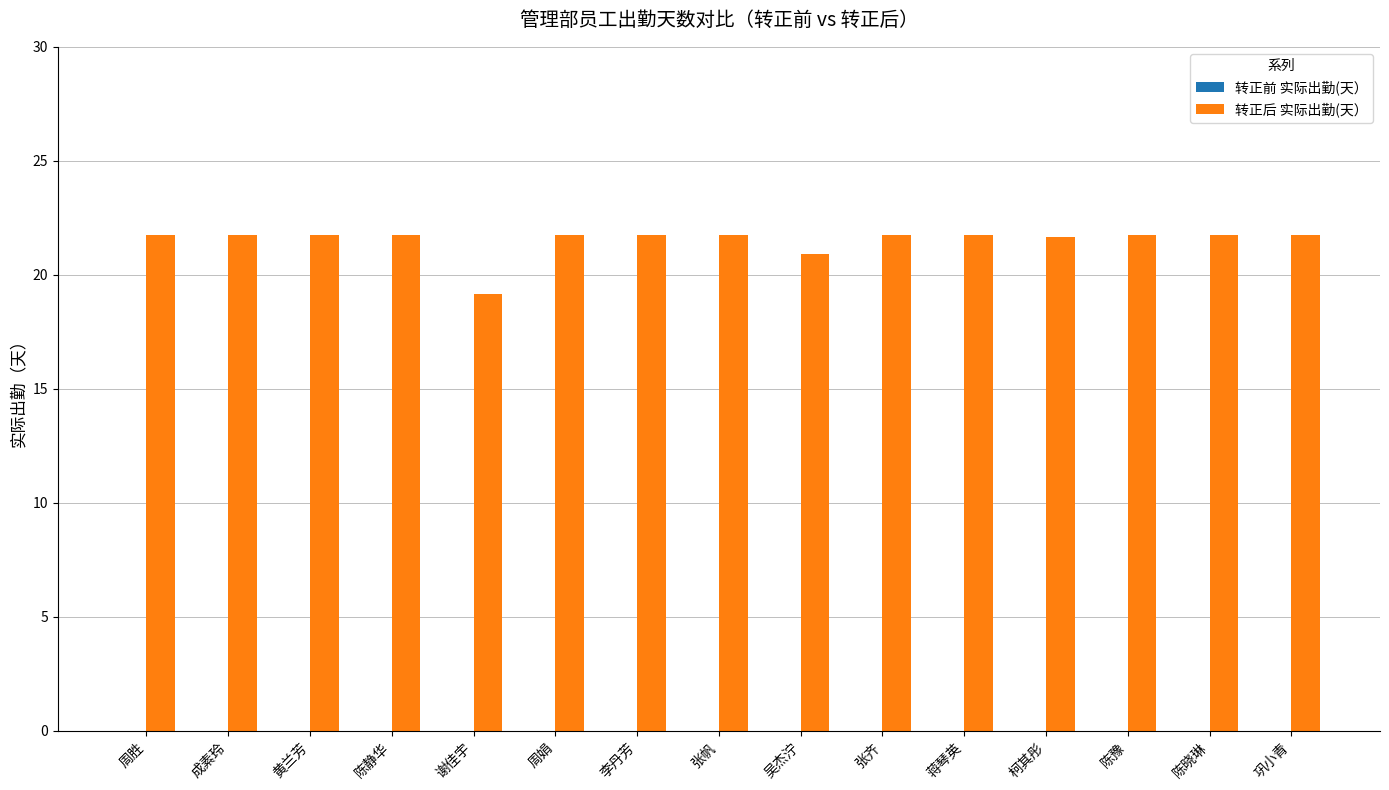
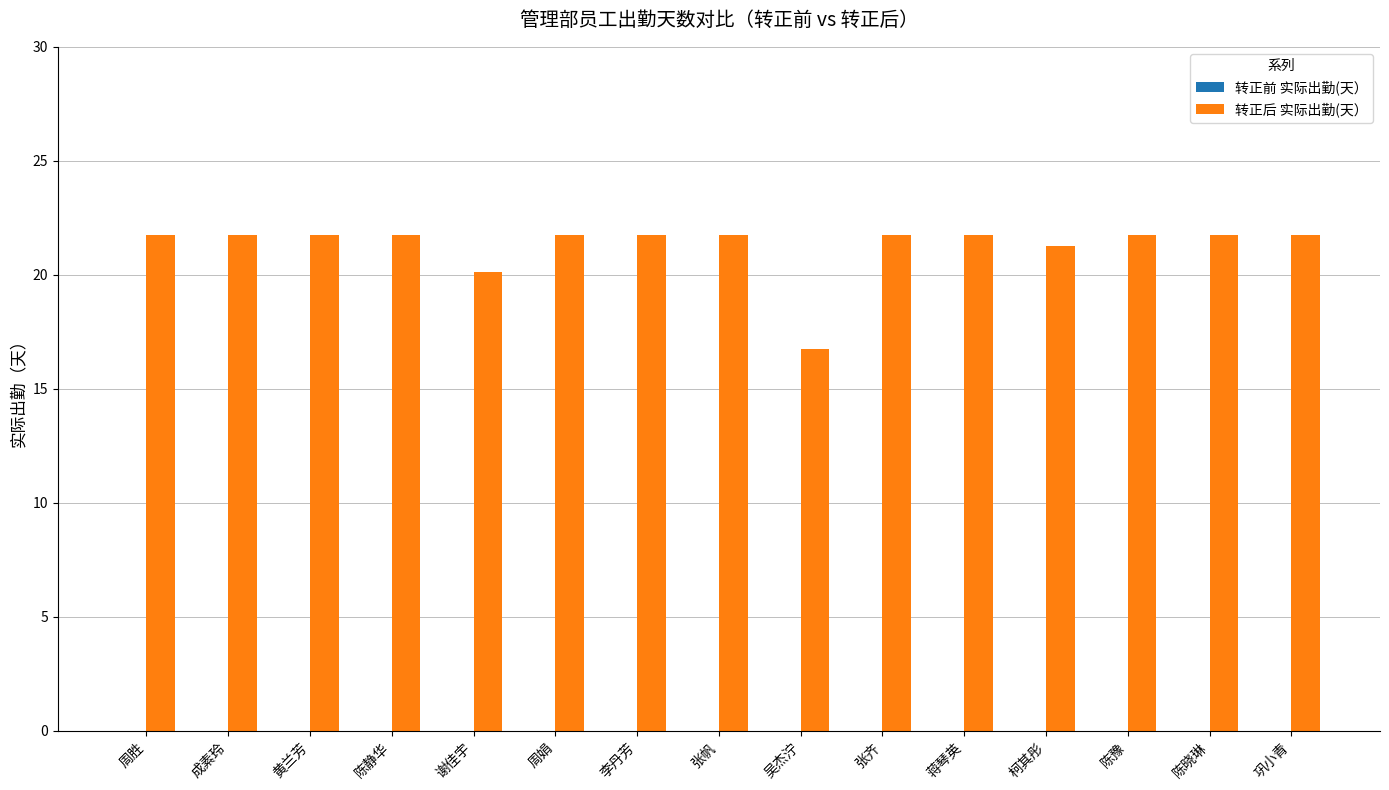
转正后 实际出勤(天）, 谢佳宇: 19.2 -> 20.1
转正后 实际出勤(天）, 吴杰泞: 20.9 -> 16.8
转正后 实际出勤(天）, 柯其彤: 21.7 -> 21.3
